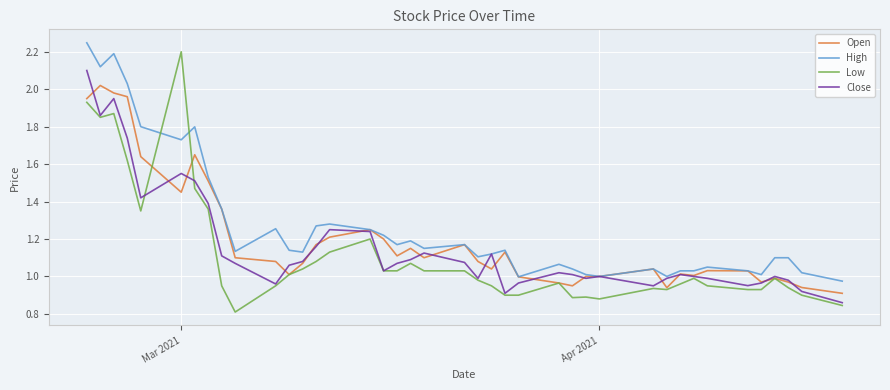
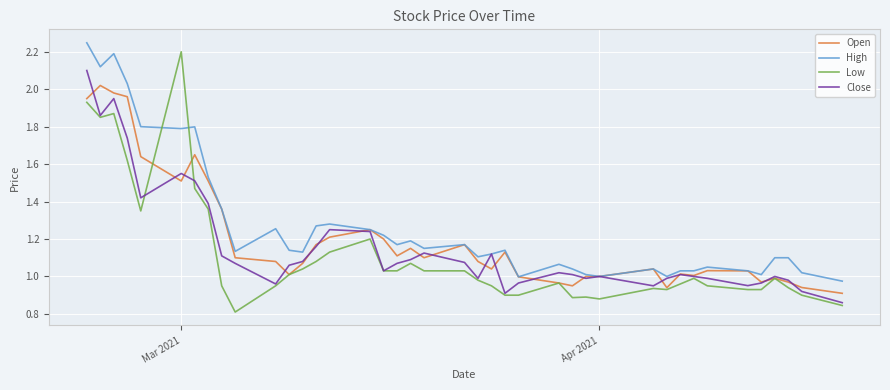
Open, Mar 2021: 1.45 -> 1.51
High, Mar 2021: 1.73 -> 1.79
